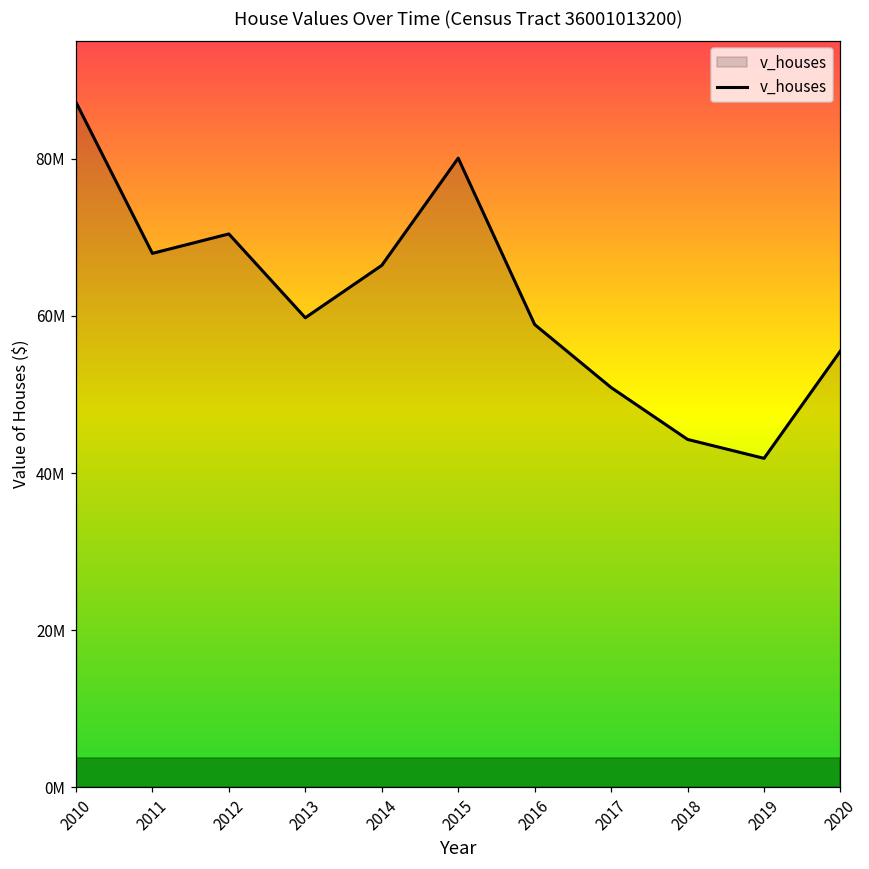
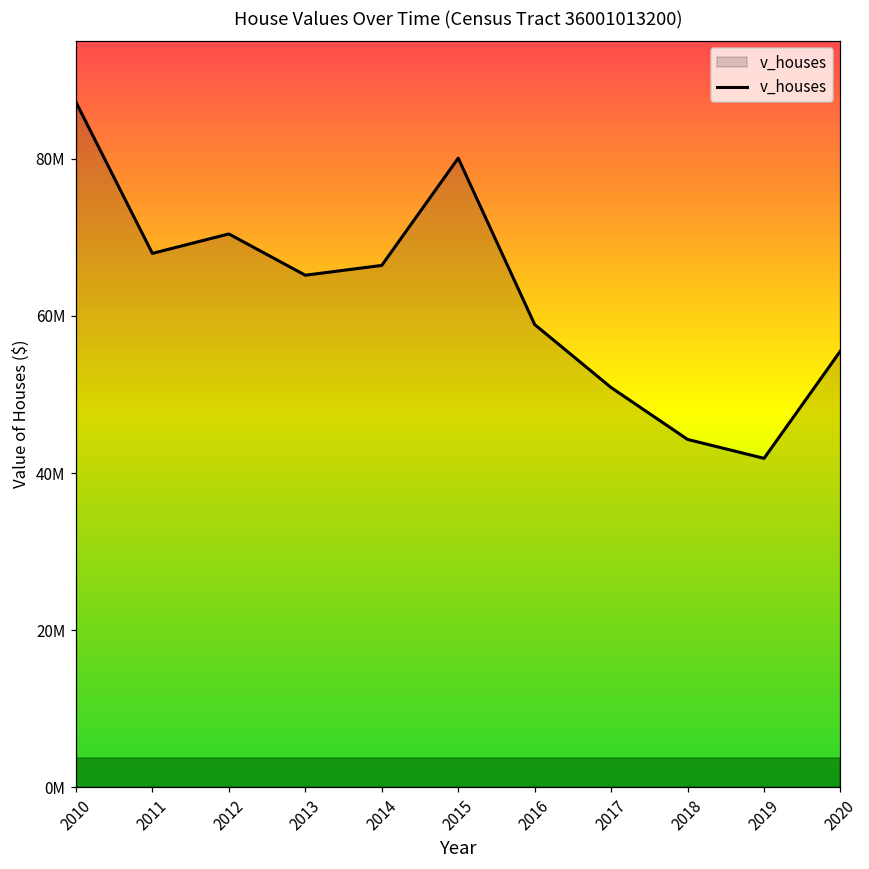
2013: 60000000 -> 65000000
